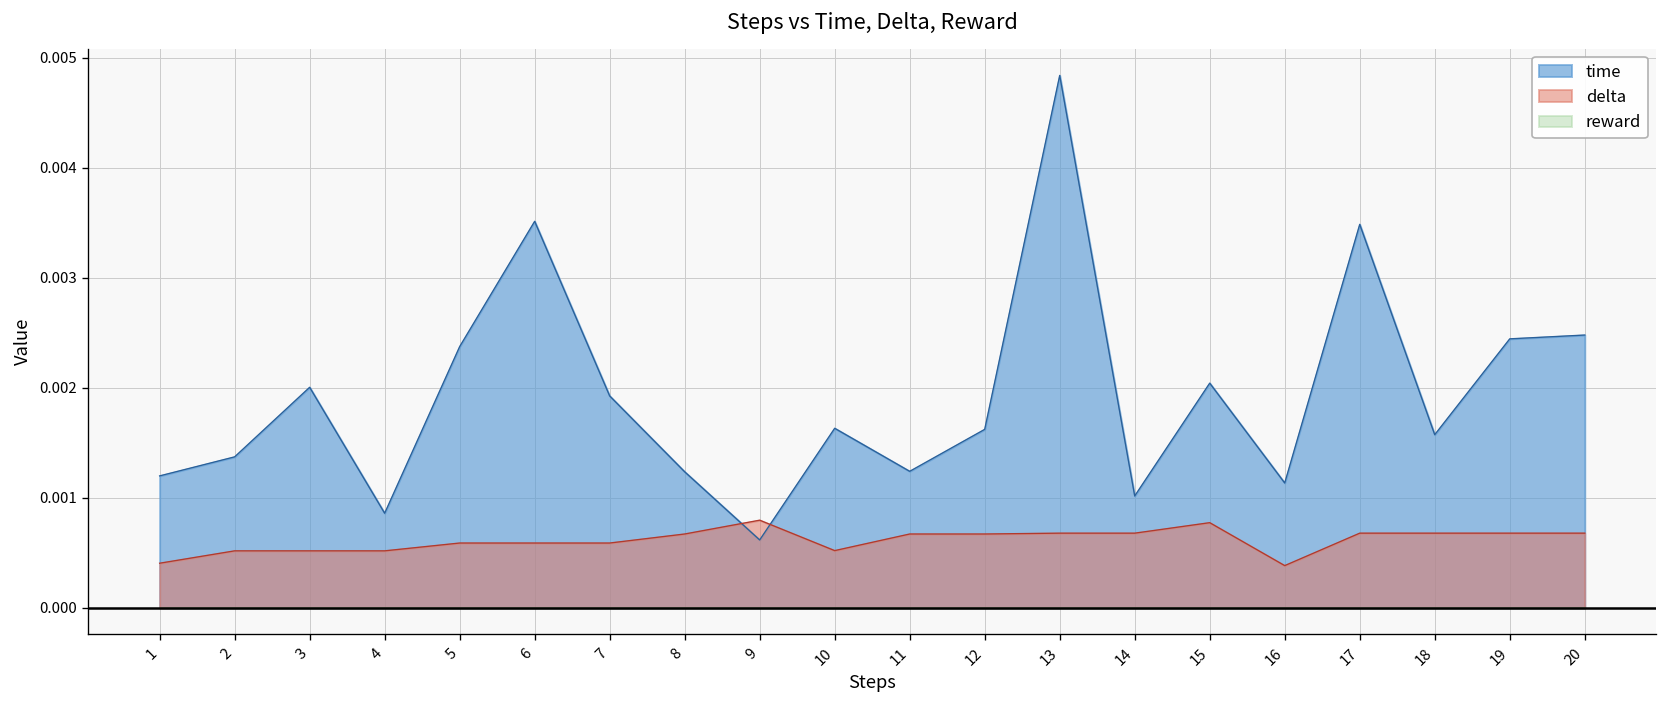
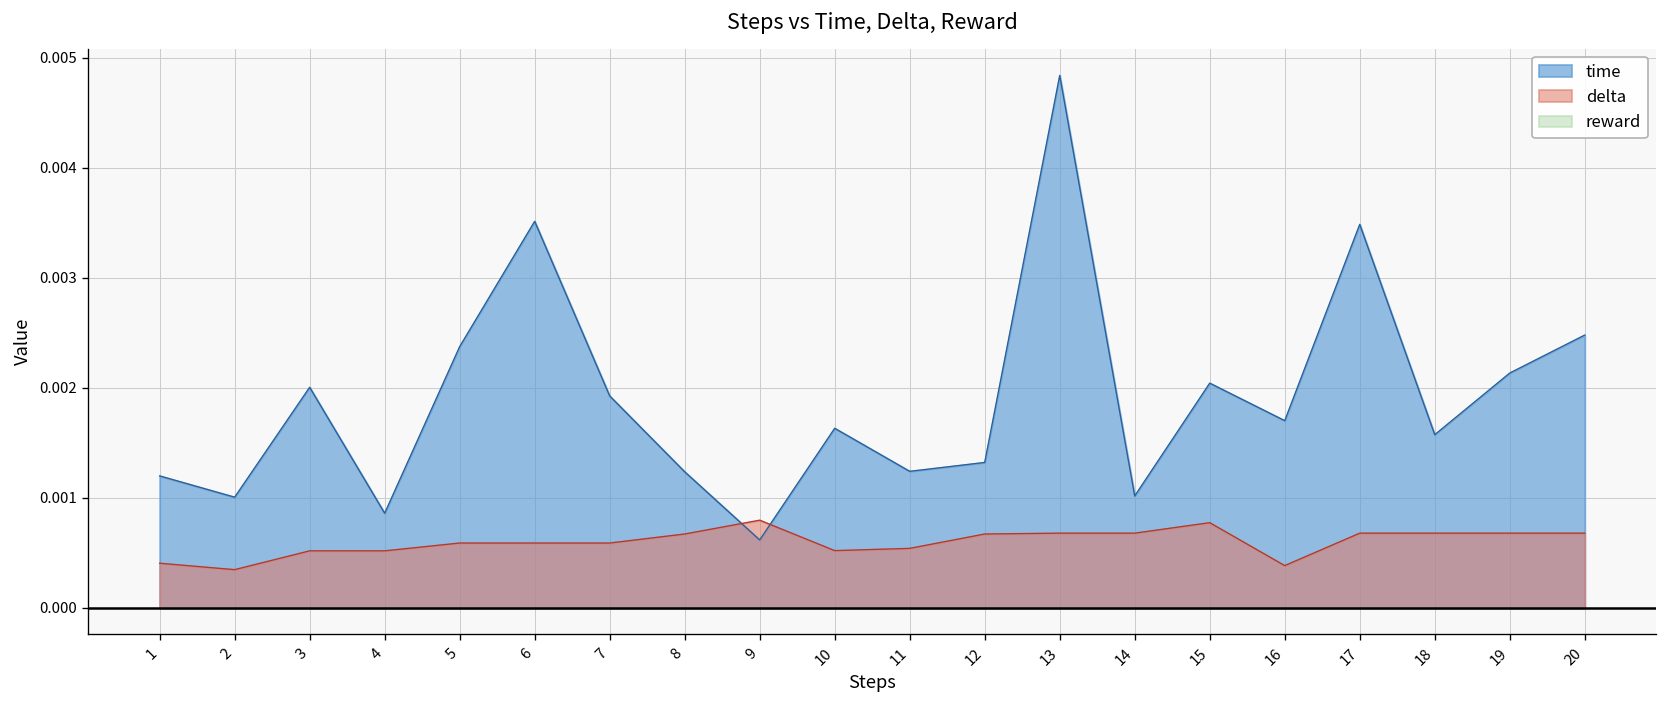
time, 2: 0.0014 -> 0.0010
delta, 2: 0.0005 -> 0.0003
delta, 11: 0.0007 -> 0.0005
time, 12: 0.0016 -> 0.0013
time, 16: 0.0011 -> 0.0017
time, 19: 0.0024 -> 0.0021
